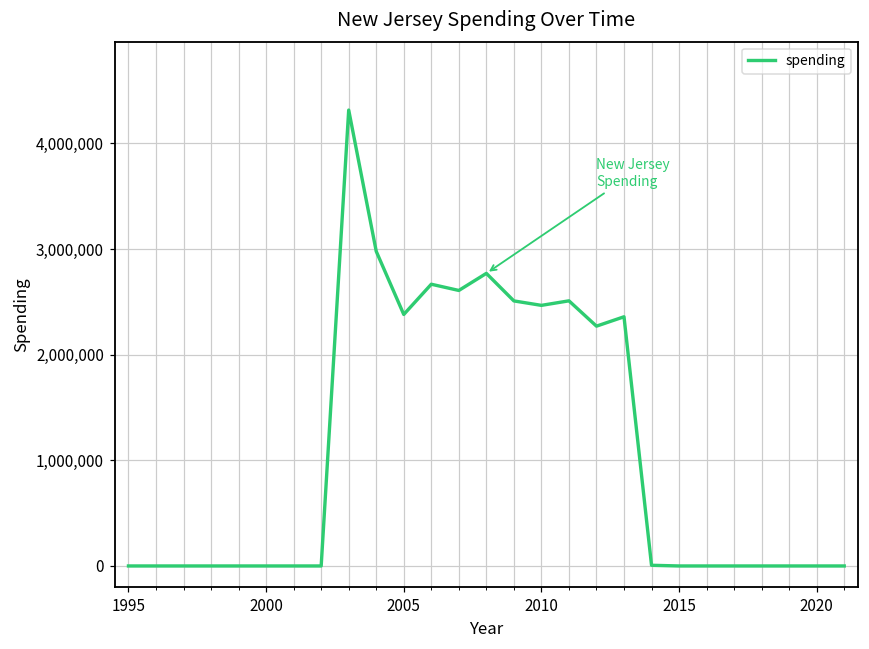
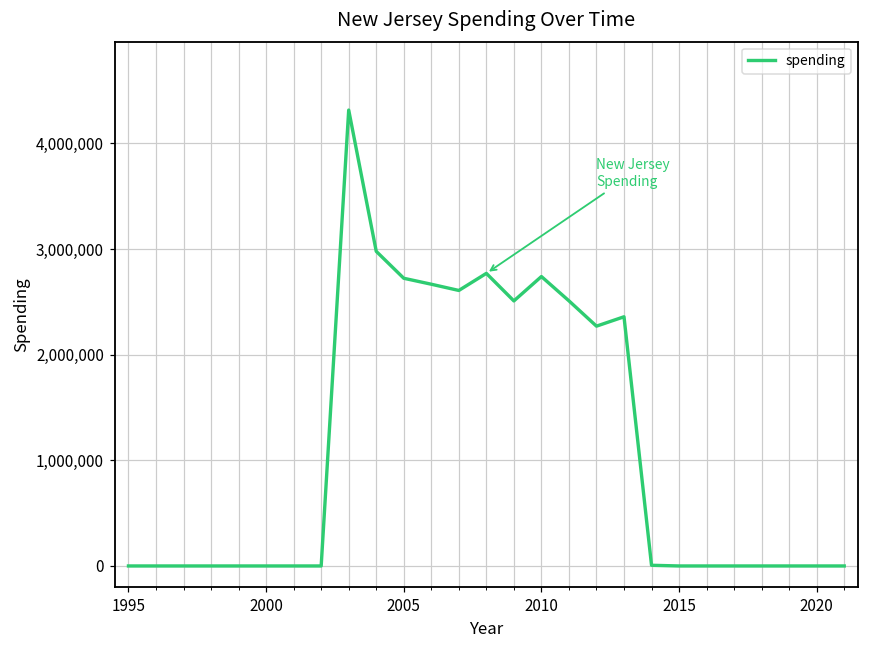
2005: 2,400,000 -> 2,700,000
2010: 2,500,000 -> 2,700,000
